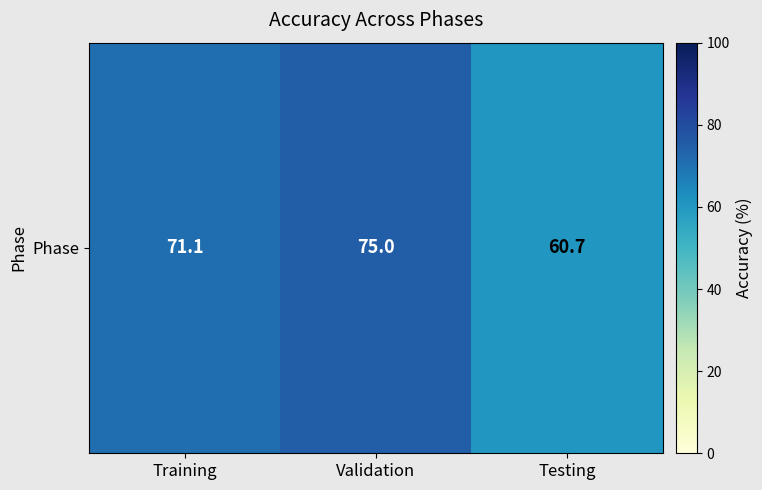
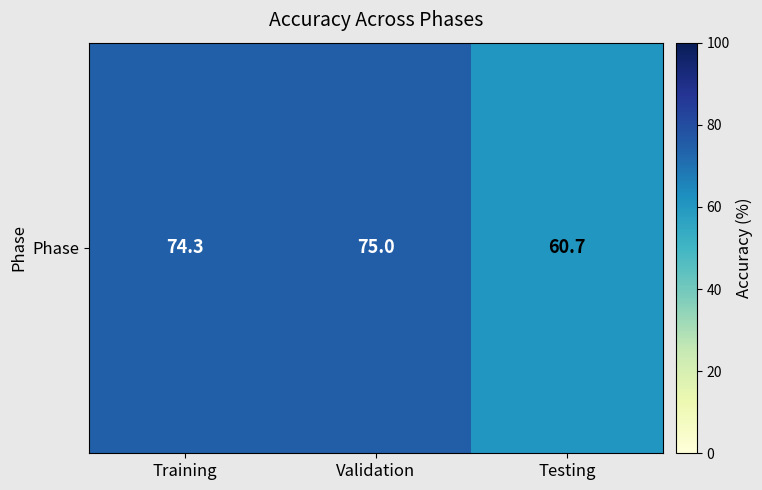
Phase, Training: 71.1 -> 74.3
